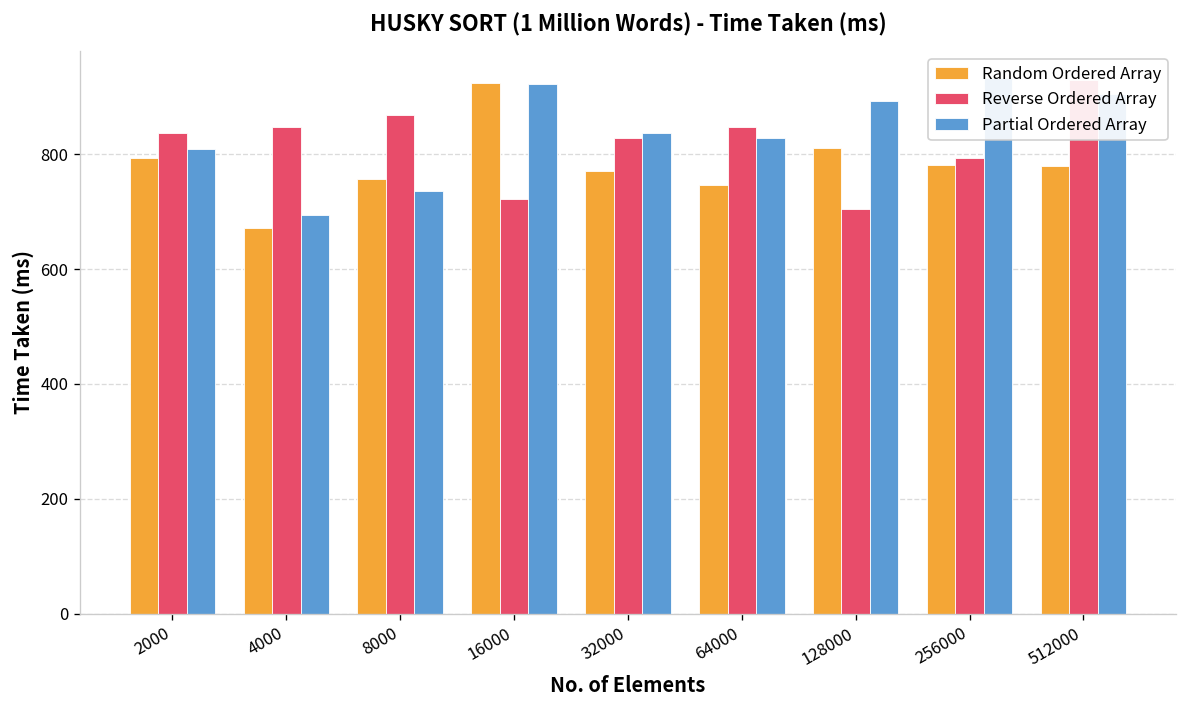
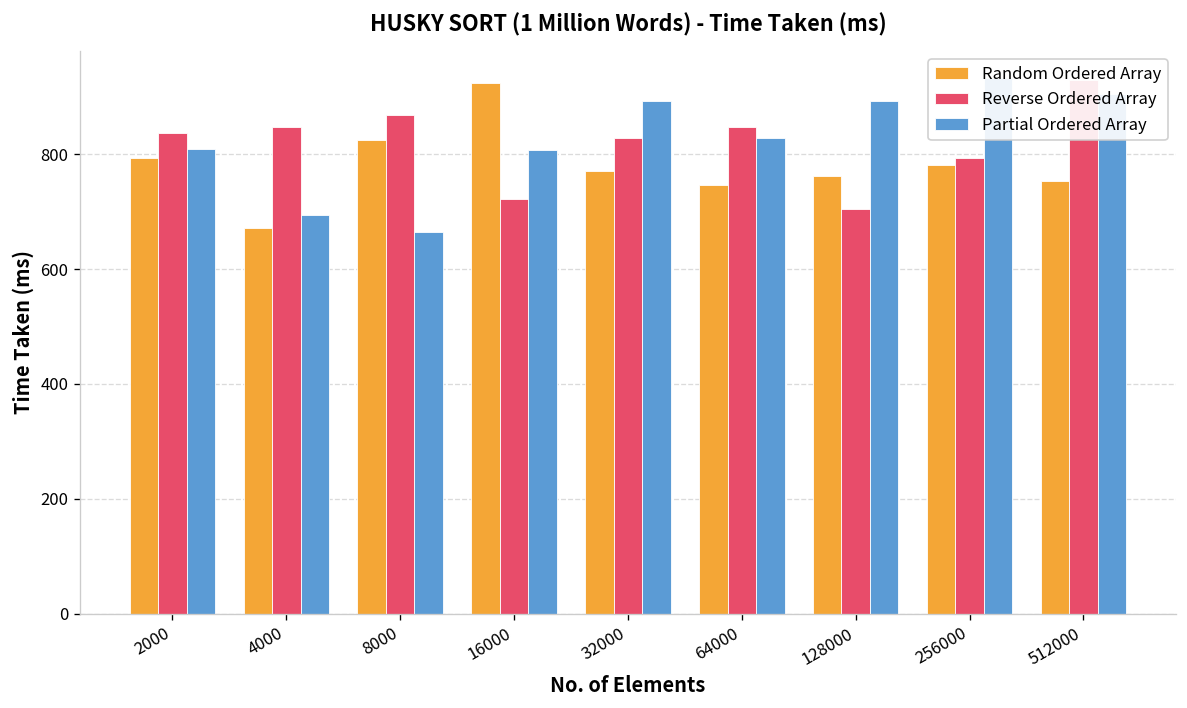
Random Ordered Array, 8000: 760 -> 820
Partial Ordered Array, 8000: 740 -> 670
Partial Ordered Array, 16000: 920 -> 810
Partial Ordered Array, 32000: 840 -> 890
Random Ordered Array, 128000: 810 -> 760
Random Ordered Array, 512000: 780 -> 750
